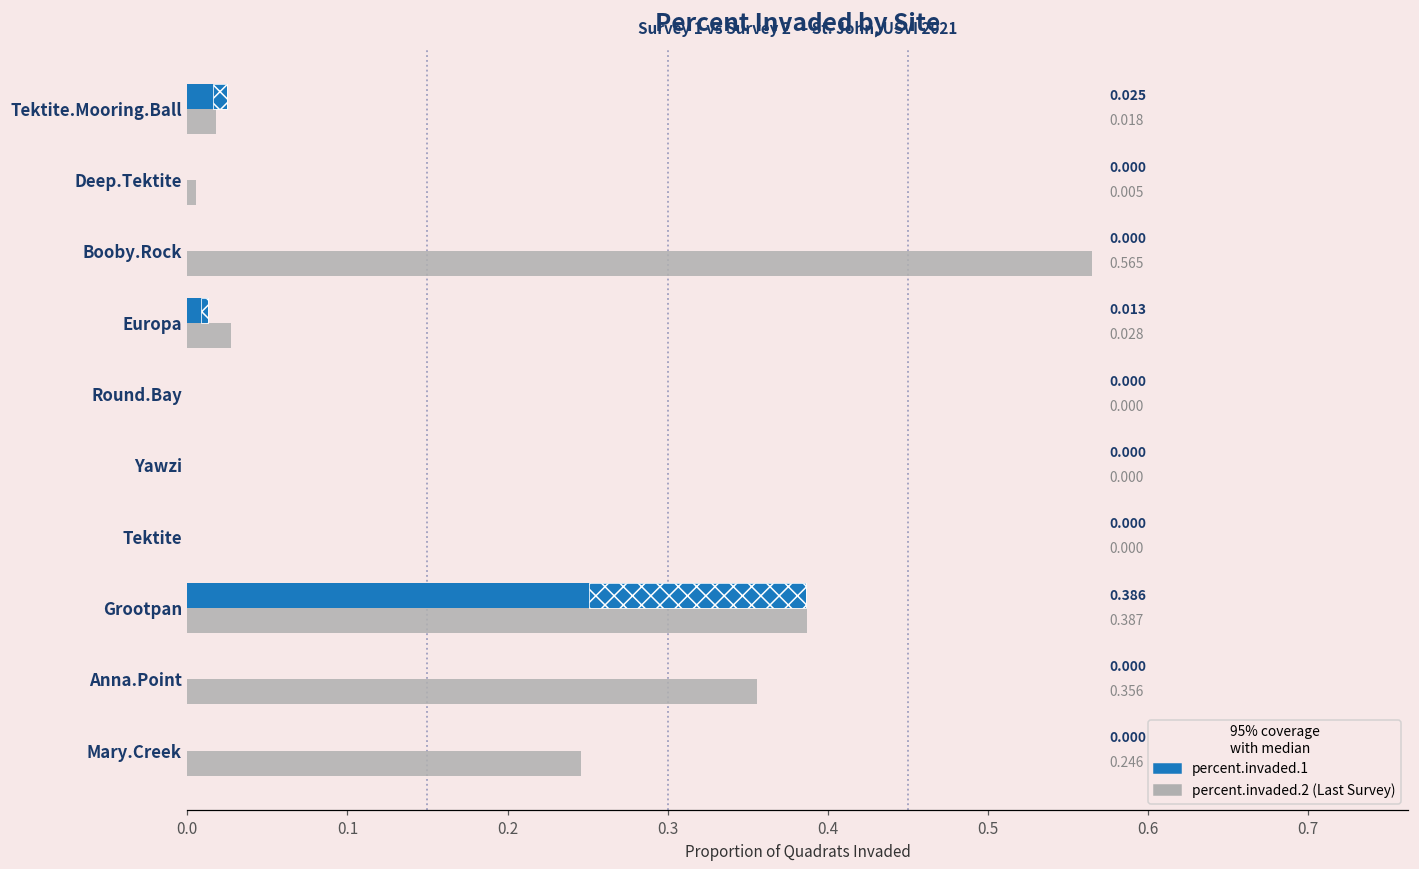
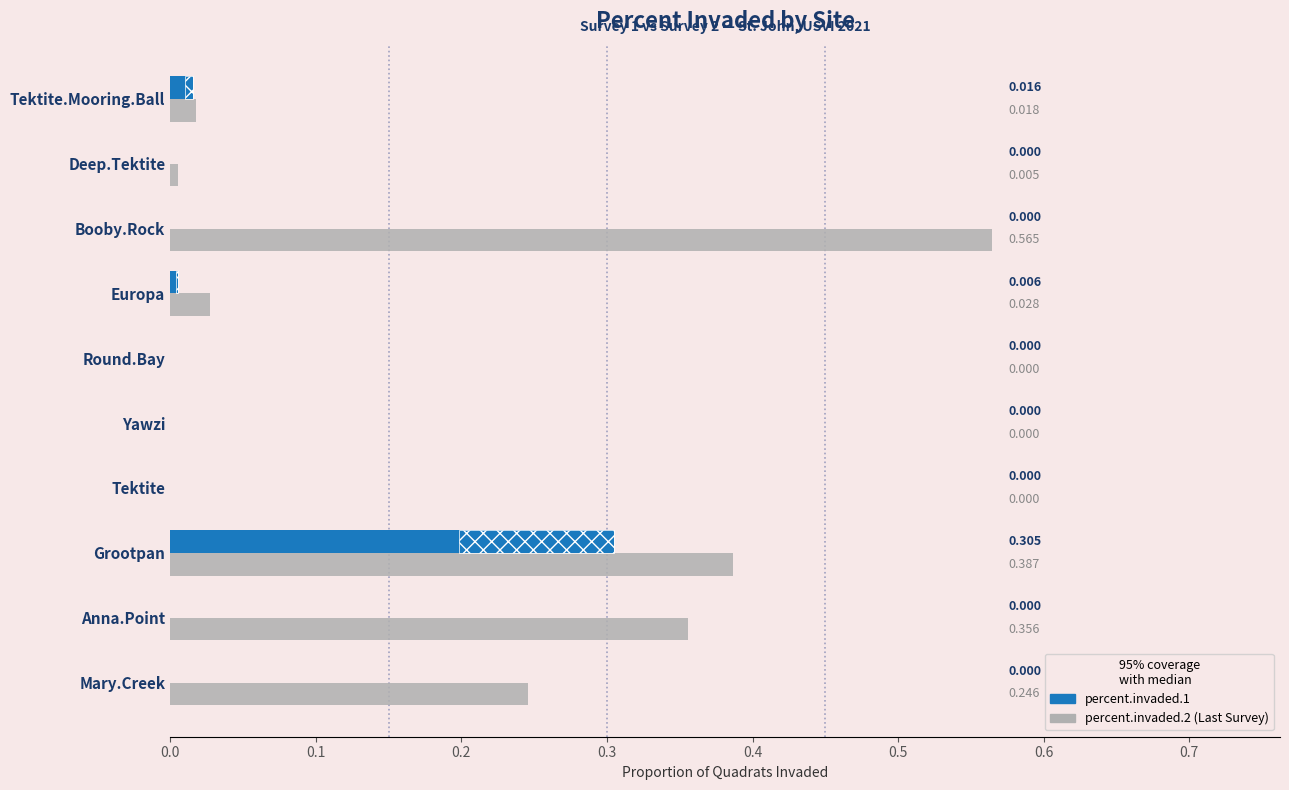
percent.invaded.1, Tektite.Mooring.Ball: 0.025 -> 0.016
percent.invaded.1, Europa: 0.013 -> 0.006
percent.invaded.1, Grootpan: 0.386 -> 0.305
